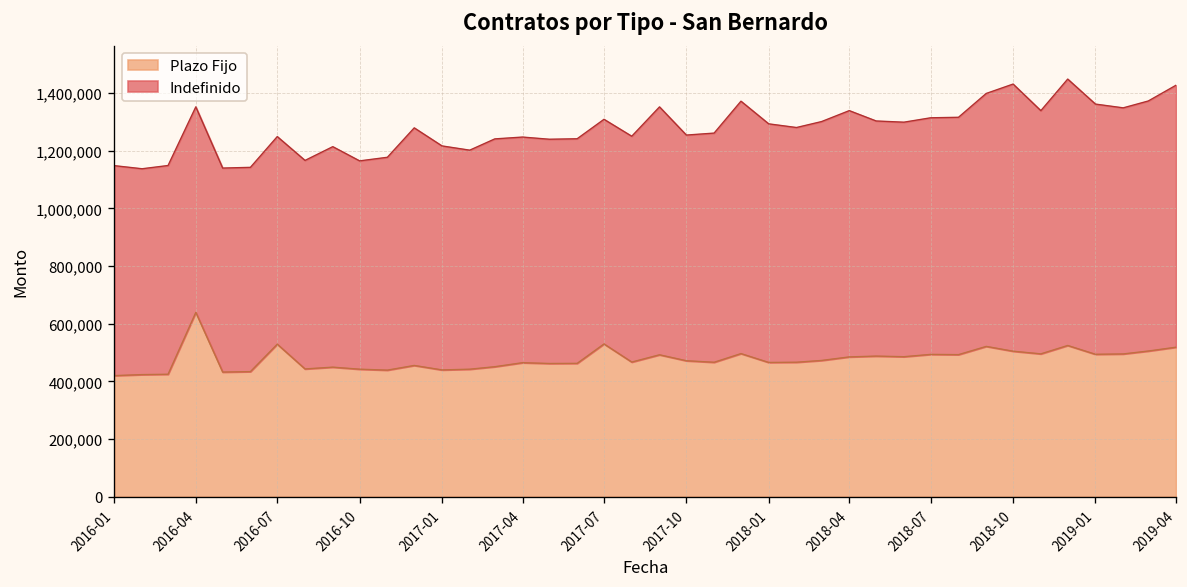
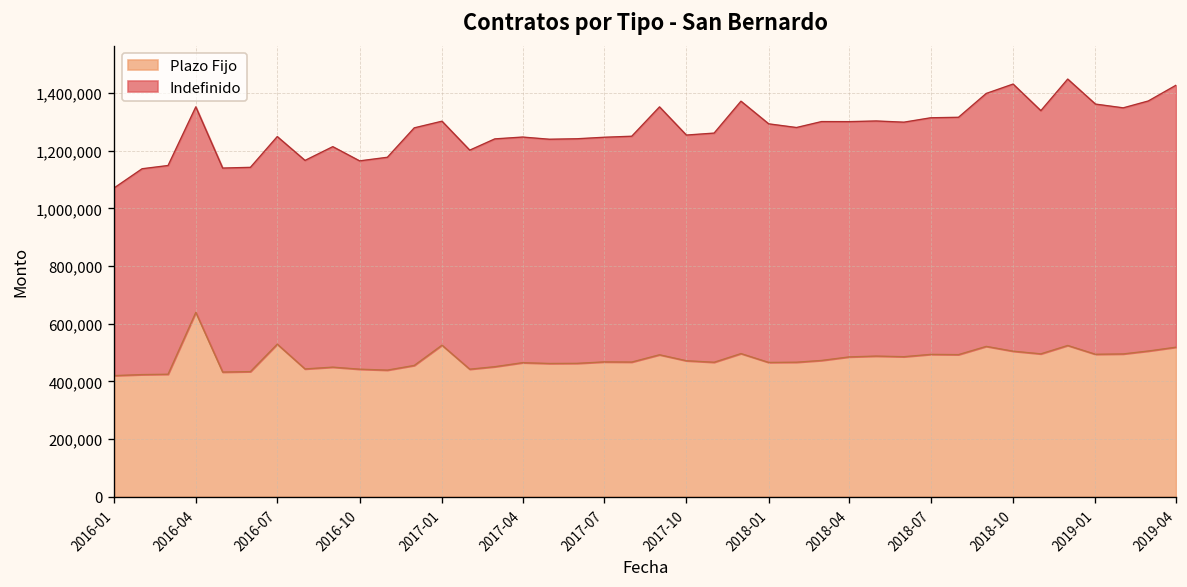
Indefinido, 2016-01: 730,000 -> 650,000
Plazo Fijo, 2017-01: 440,000 -> 530,000
Plazo Fijo, 2017-07: 530,000 -> 470,000
Indefinido, 2018-04: 850,000 -> 820,000
